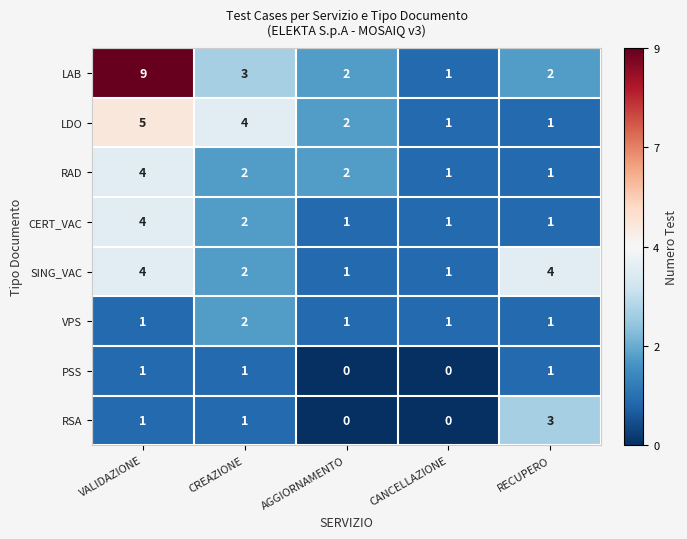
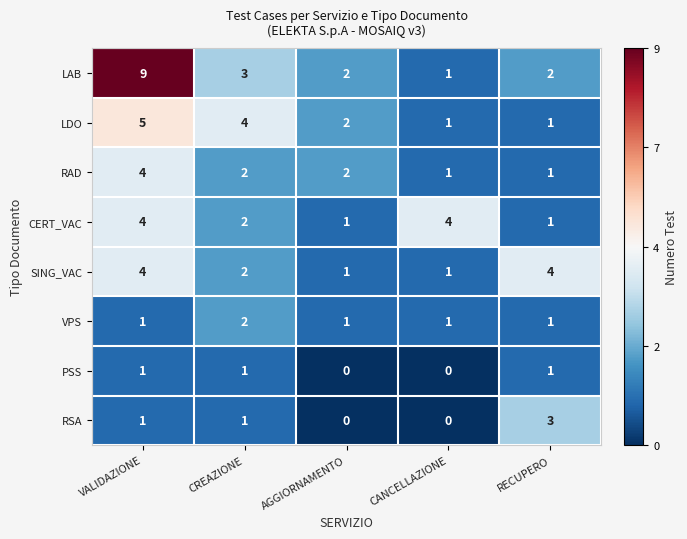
CERT_VAC, CANCELLAZIONE: 1 -> 4
